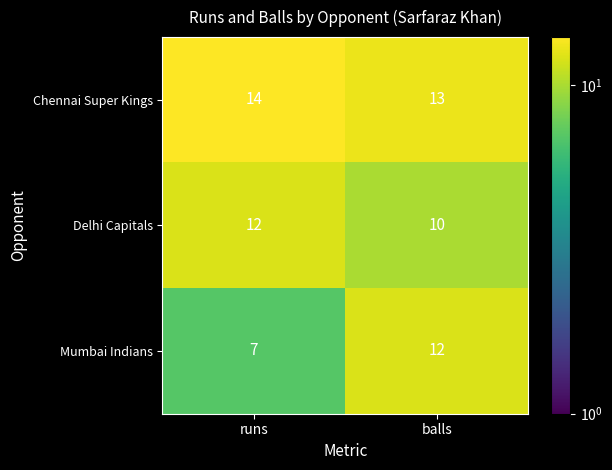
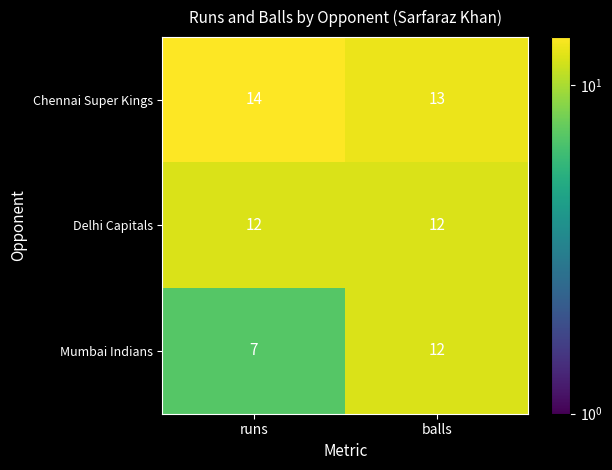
Delhi Capitals, balls: 10 -> 12
